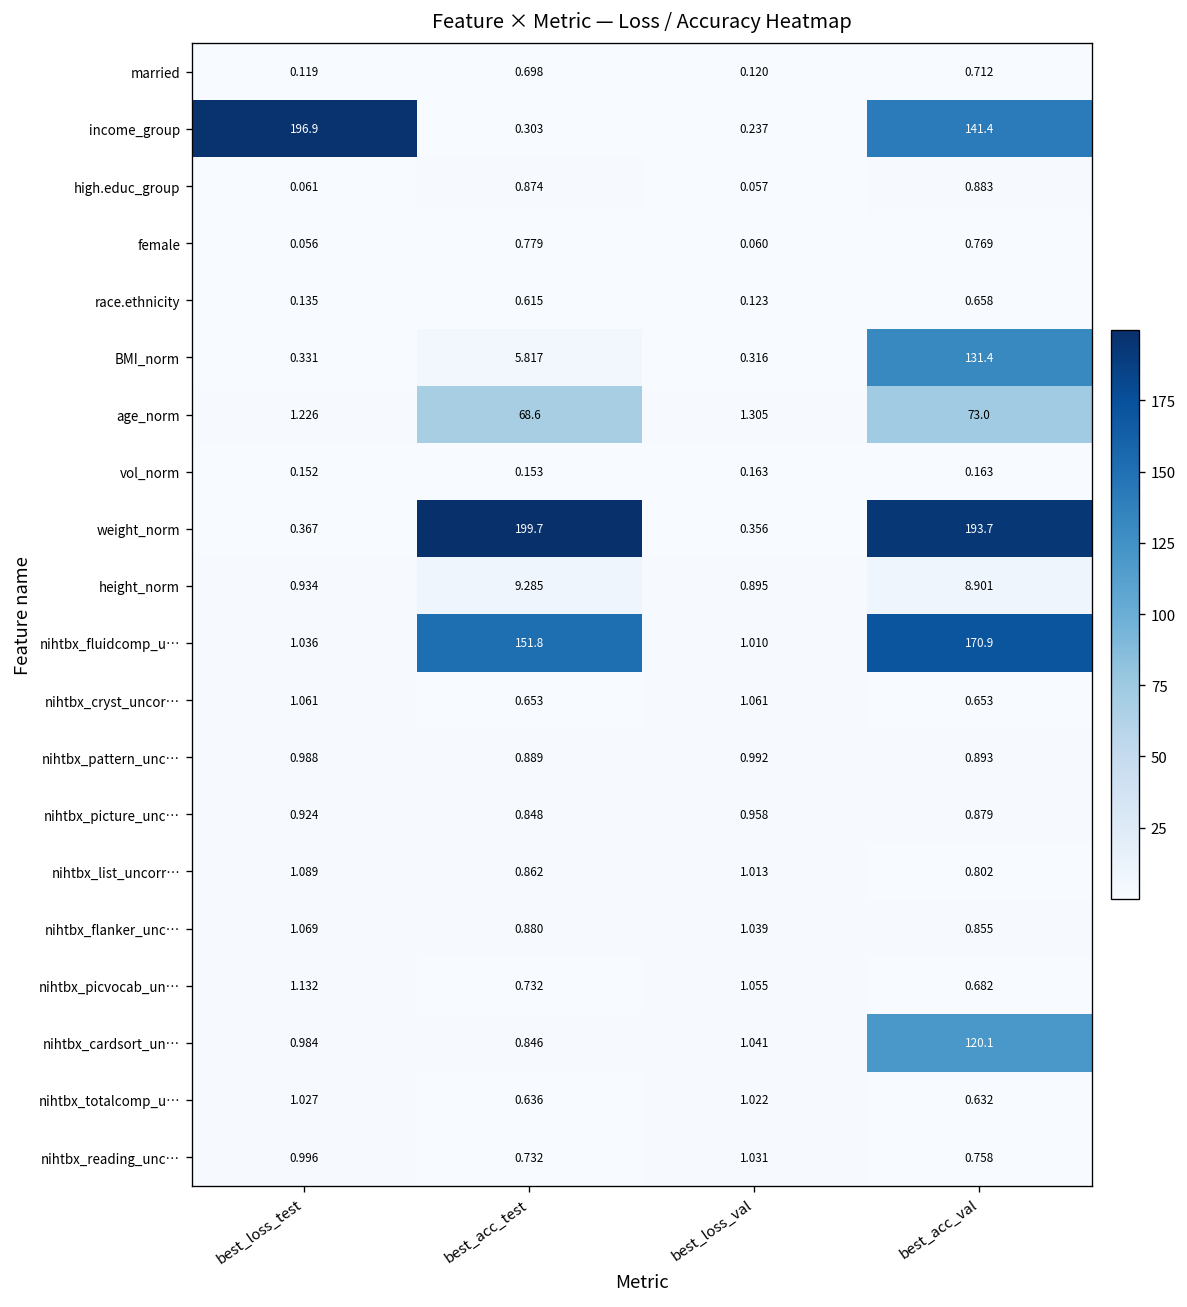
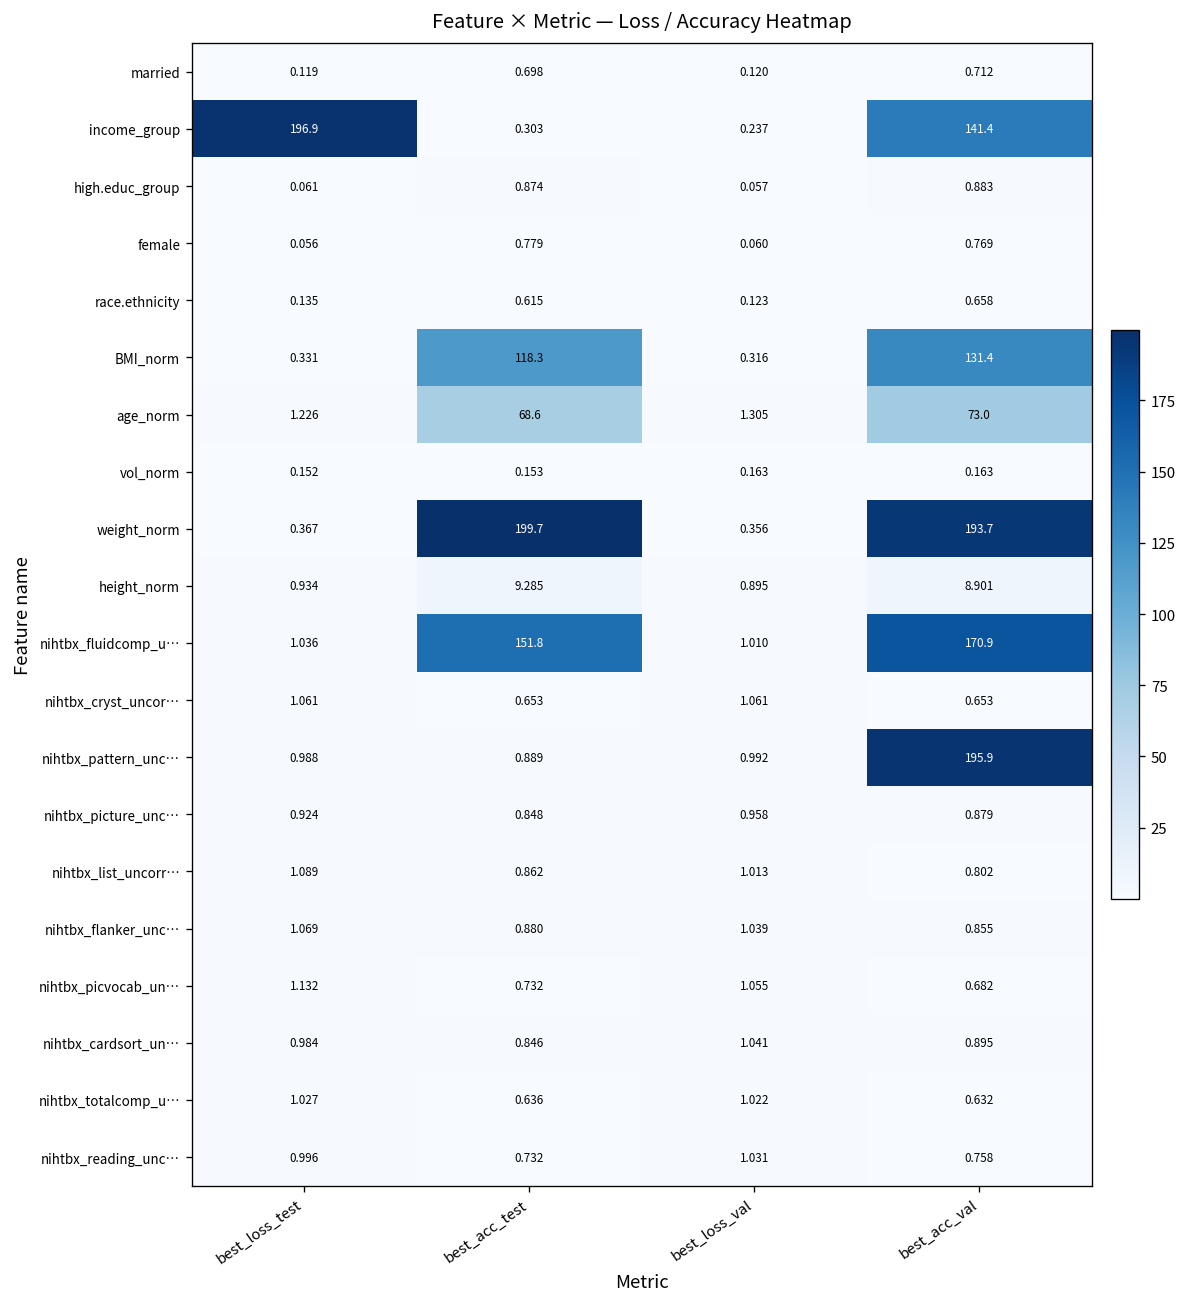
BMI_norm, best_acc_test: 5.817 -> 118.3
nihtbx_pattern_unc…, best_acc_val: 0.893 -> 195.9
nihtbx_cardsort_un…, best_acc_val: 120.1 -> 0.895
